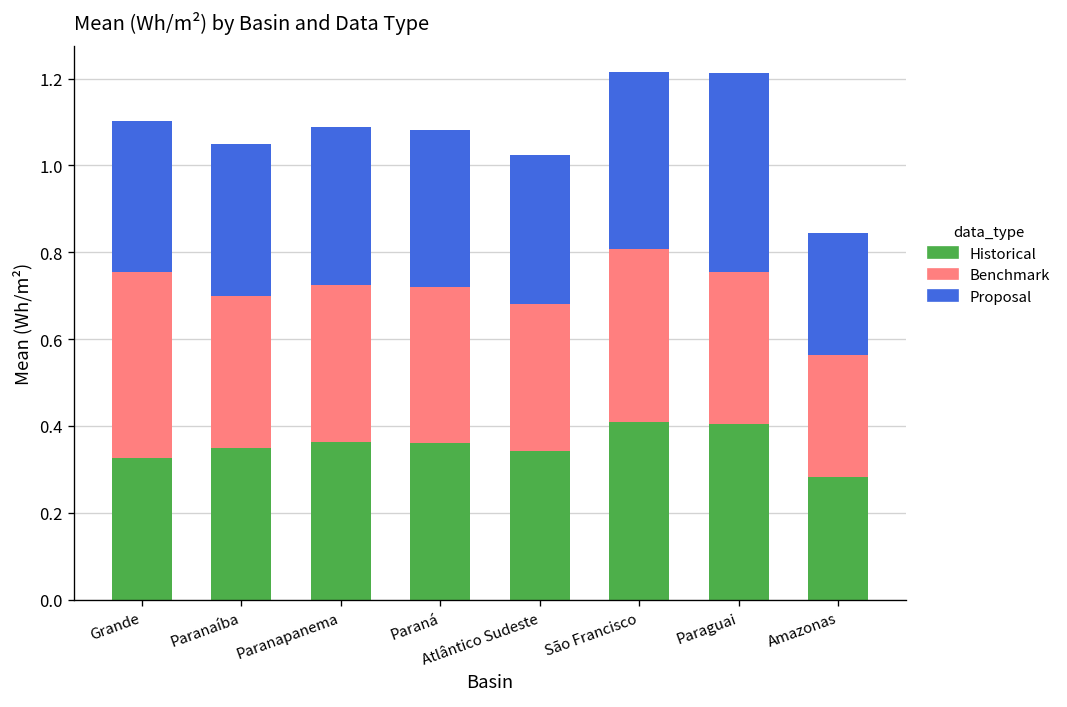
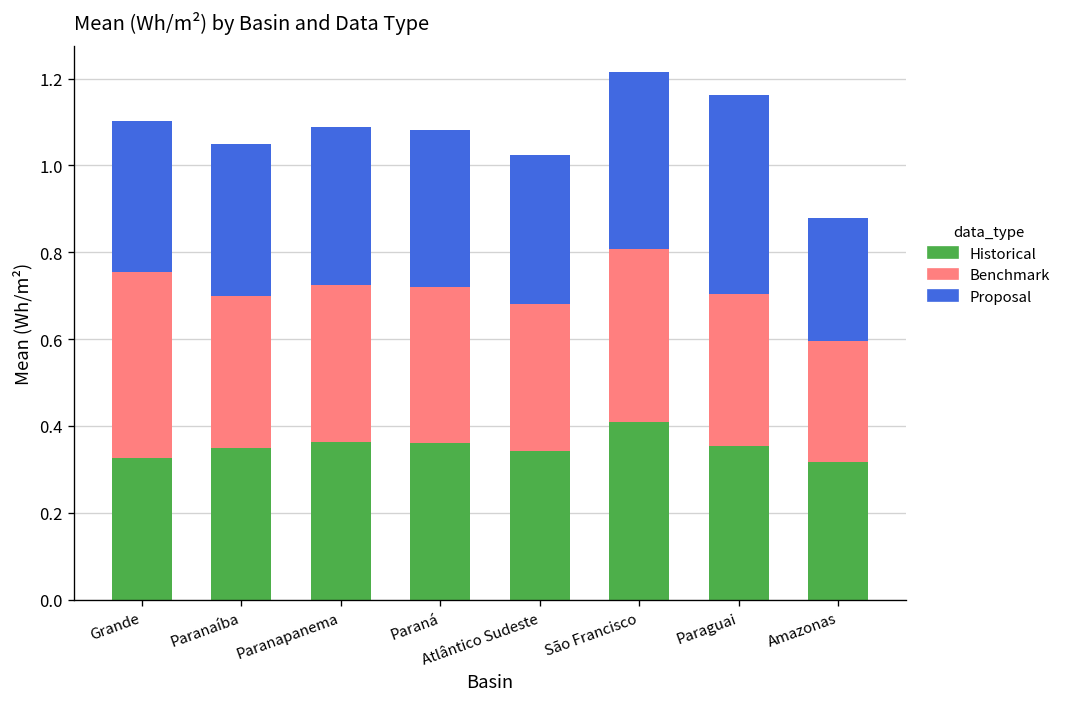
Historical, Paraguai: 0.40 -> 0.35
Historical, Amazonas: 0.28 -> 0.32
